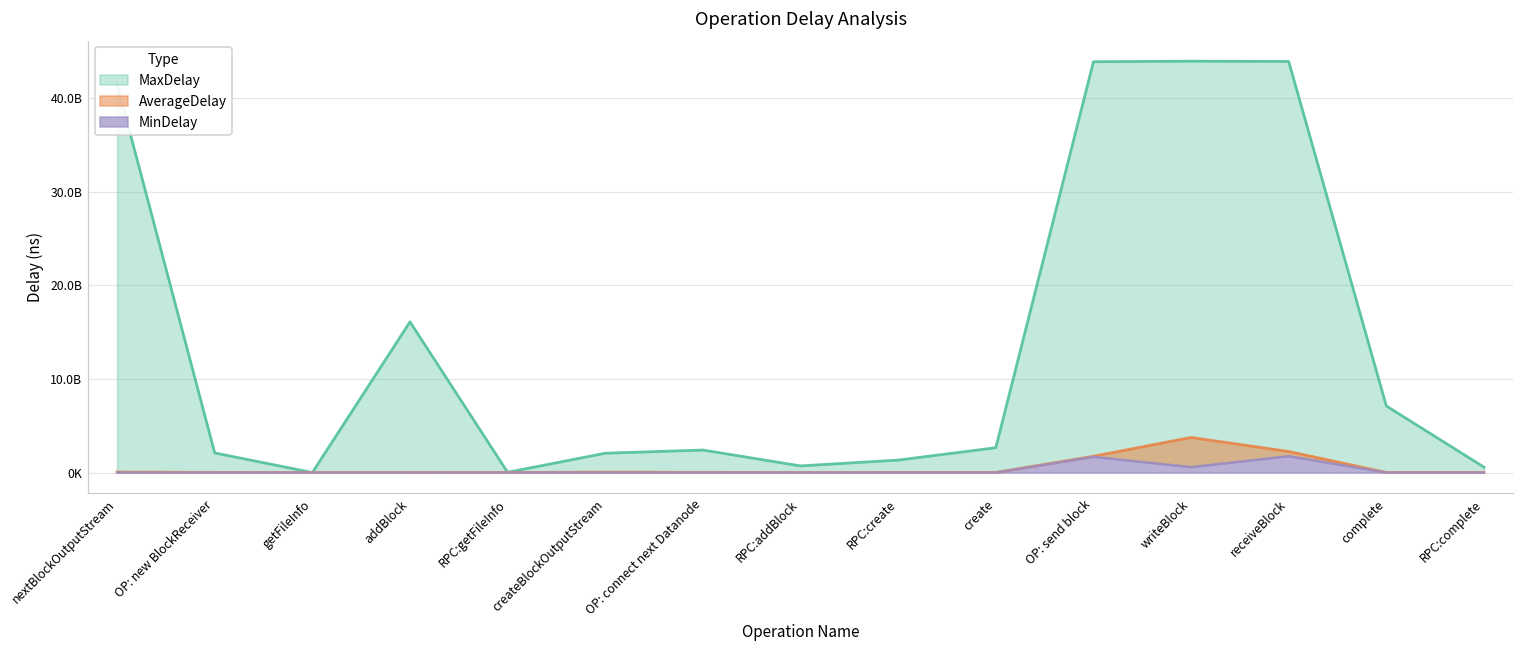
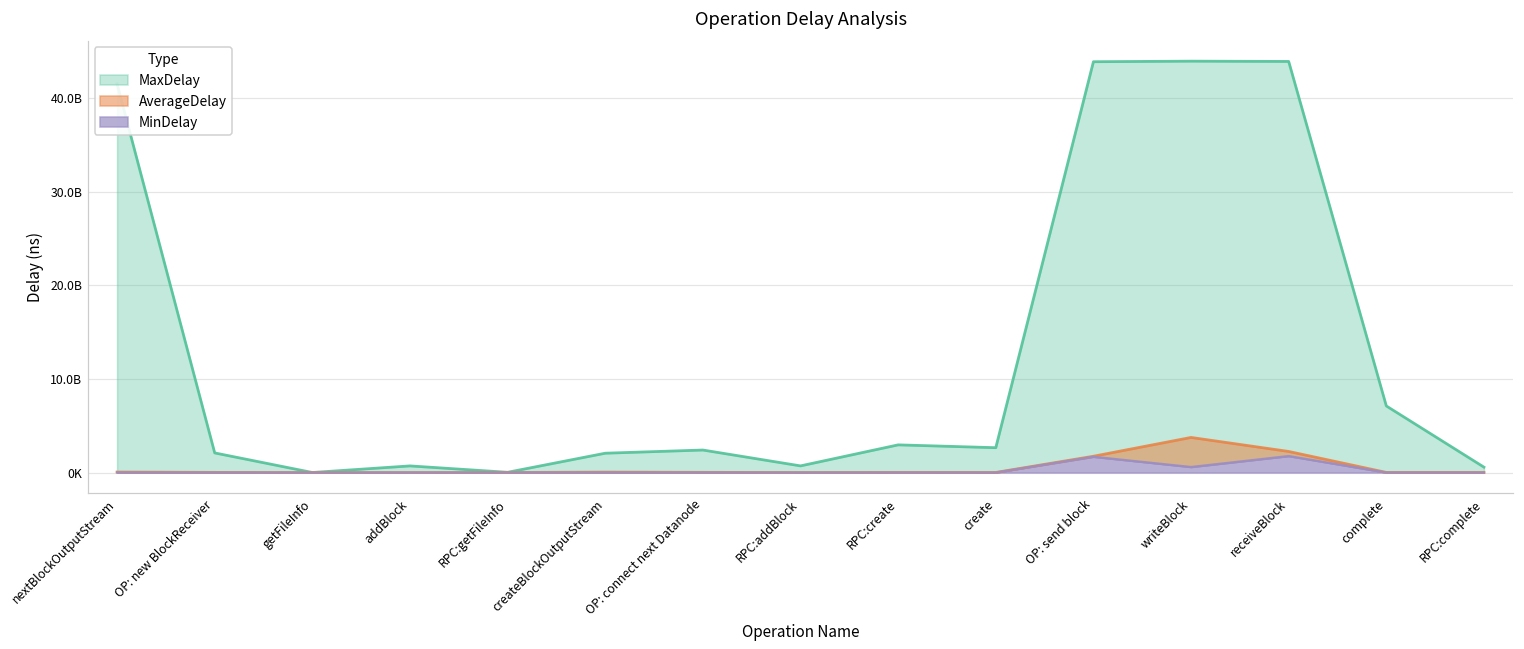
MaxDelay, addBlock: 16000000000 -> 1000000000
MaxDelay, RPC:create: 1000000000 -> 3000000000
